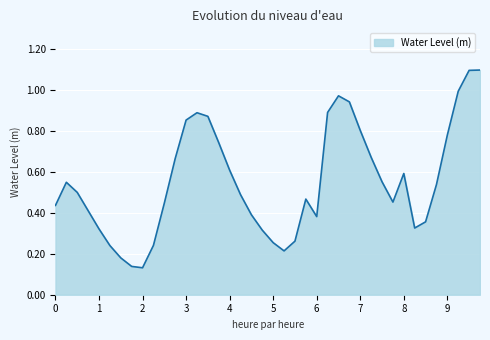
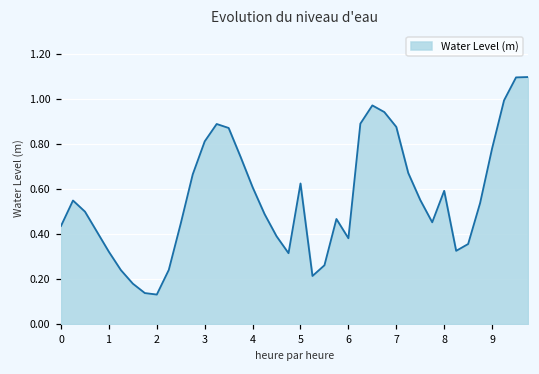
3: 0.85 -> 0.81
5: 0.25 -> 0.62
7: 0.80 -> 0.88
